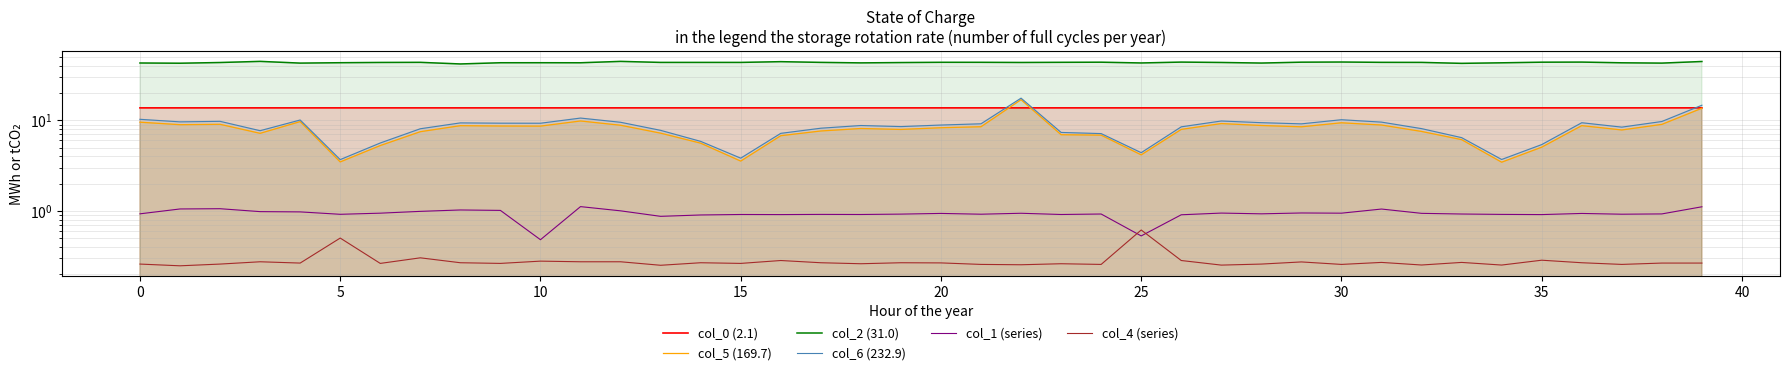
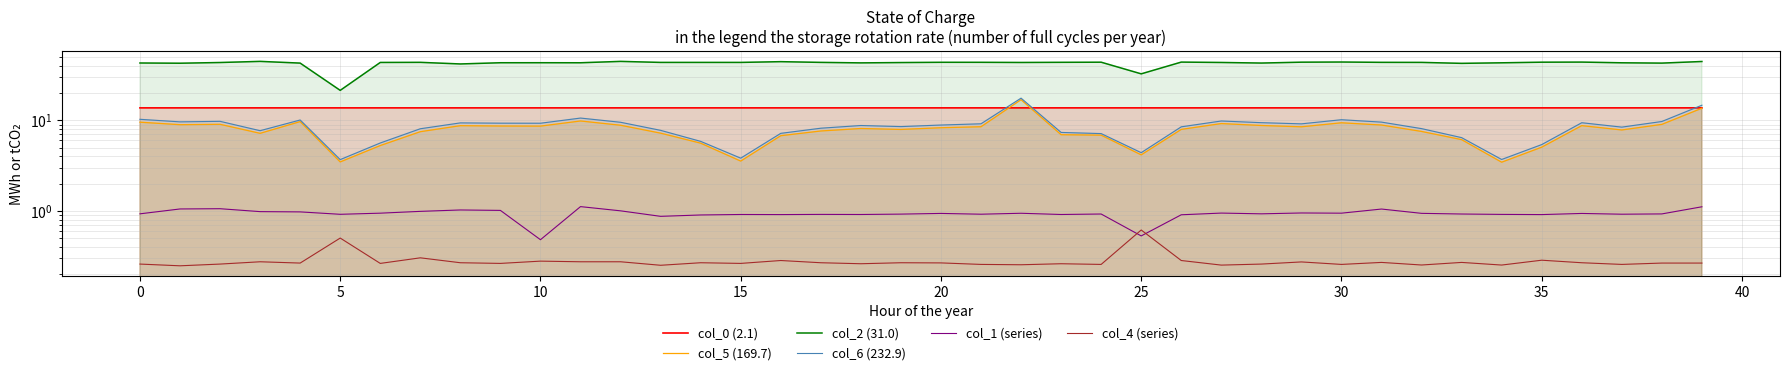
col_2 (31.0), 5: 40 -> 21
col_2 (31.0), 25: 40 -> 33
